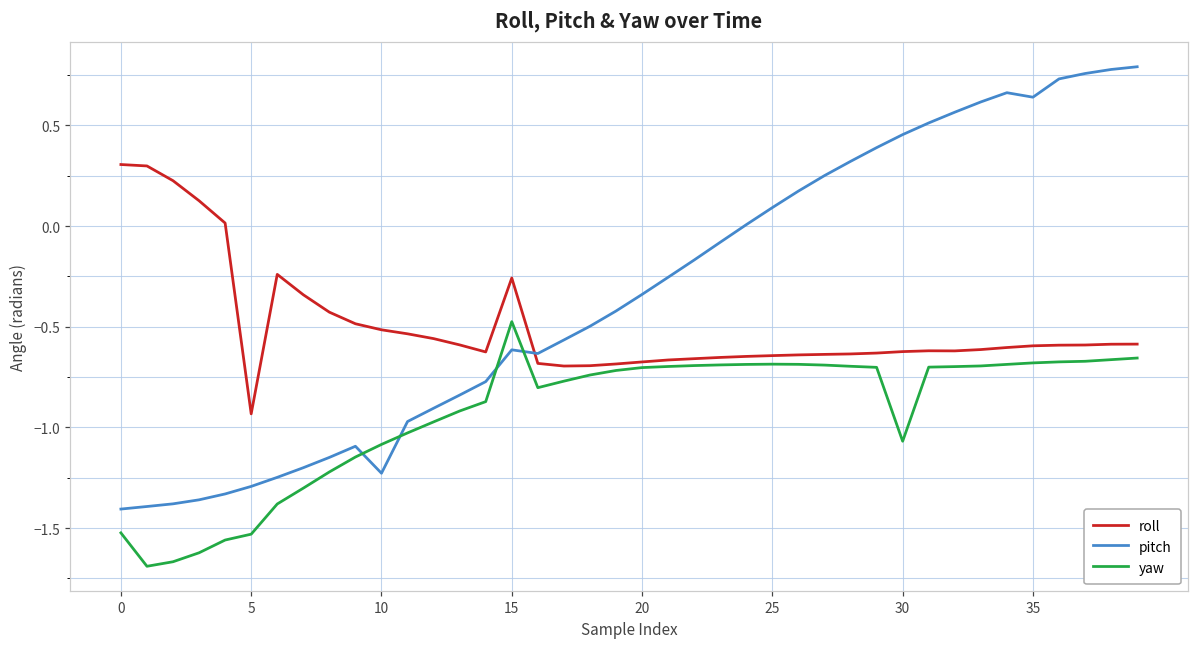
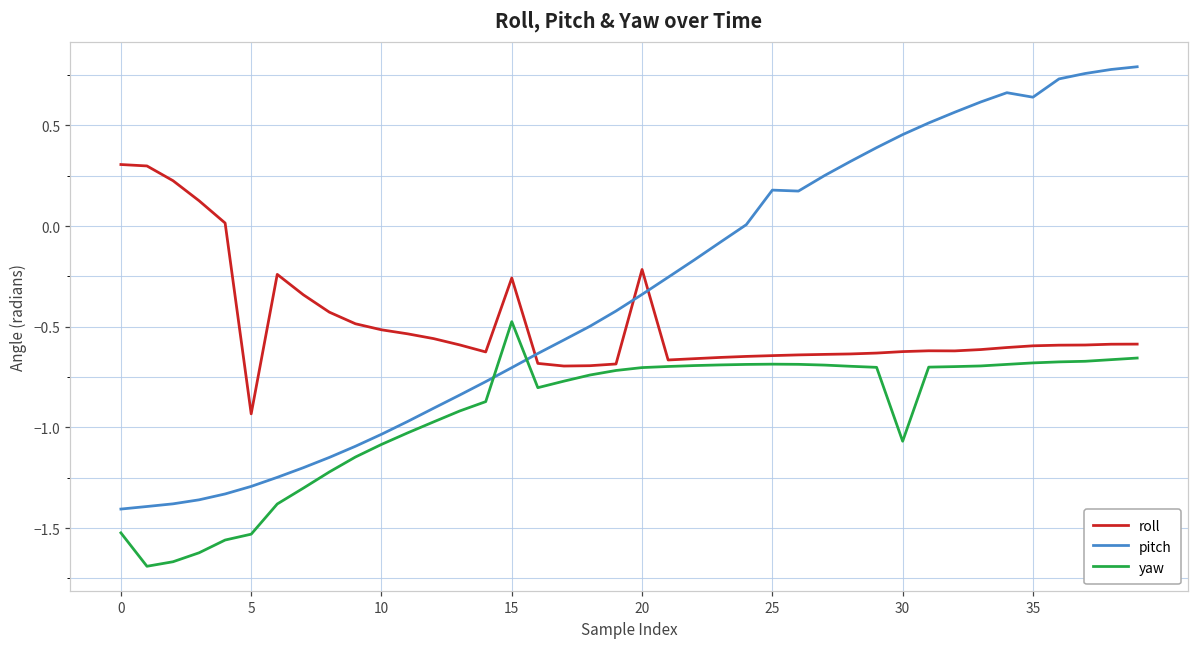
pitch, 10: -1.23 -> -1.03
pitch, 15: -0.61 -> -0.70
roll, 20: -0.67 -> -0.22
pitch, 25: 0.09 -> 0.18
